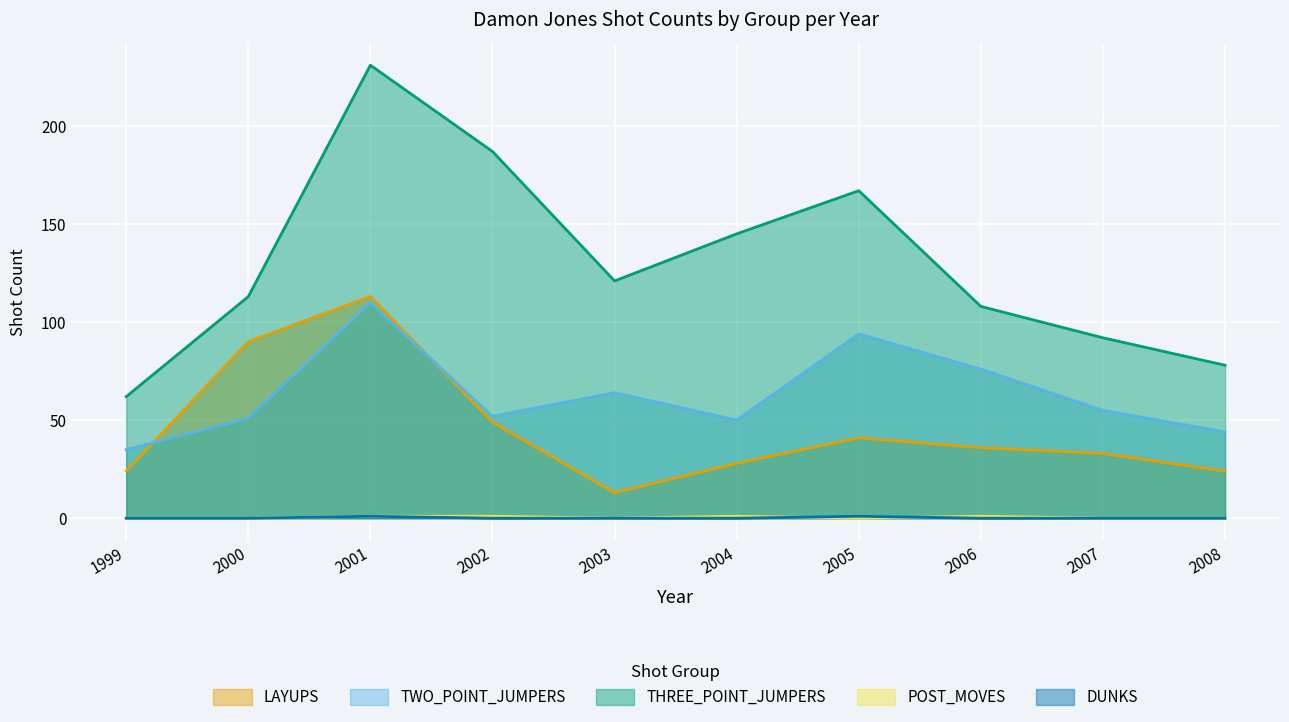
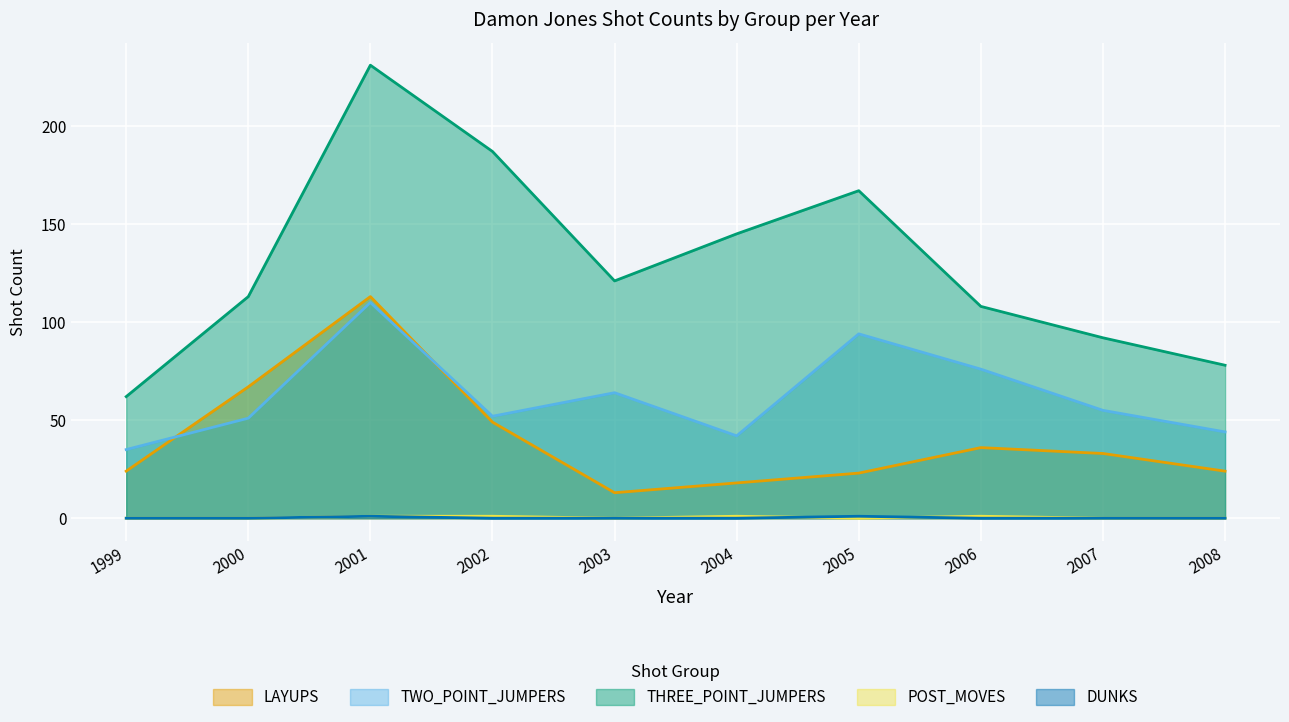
LAYUPS, 2000: 90 -> 67
LAYUPS, 2004: 28 -> 18
TWO_POINT_JUMPERS, 2004: 50 -> 42
LAYUPS, 2005: 41 -> 23
